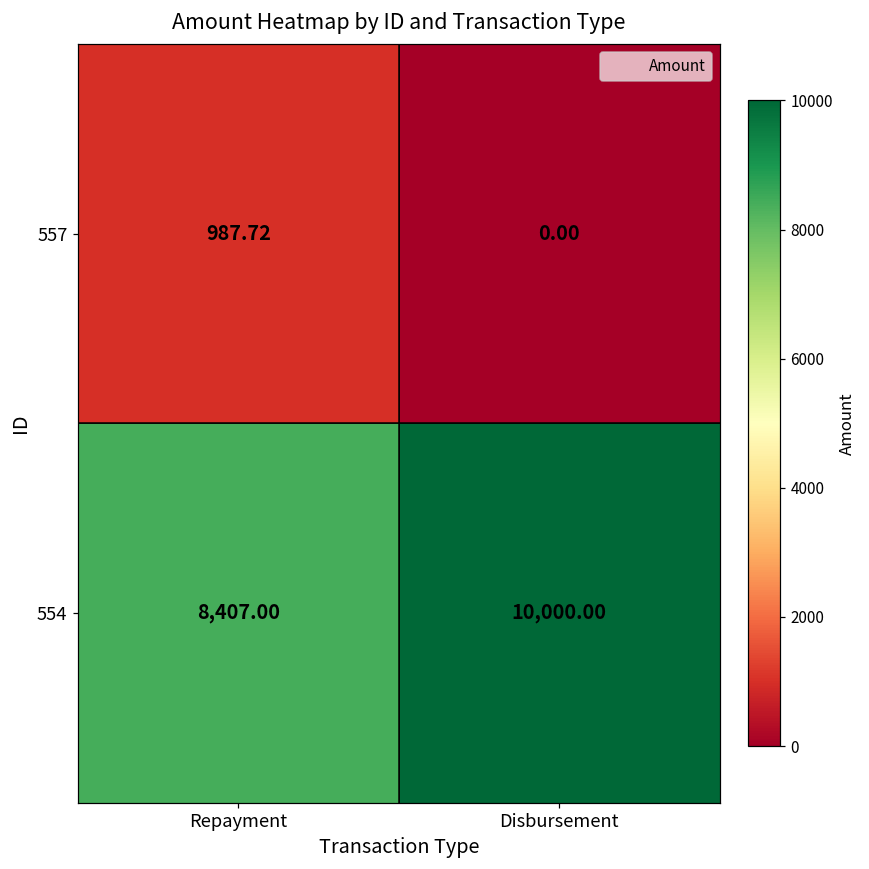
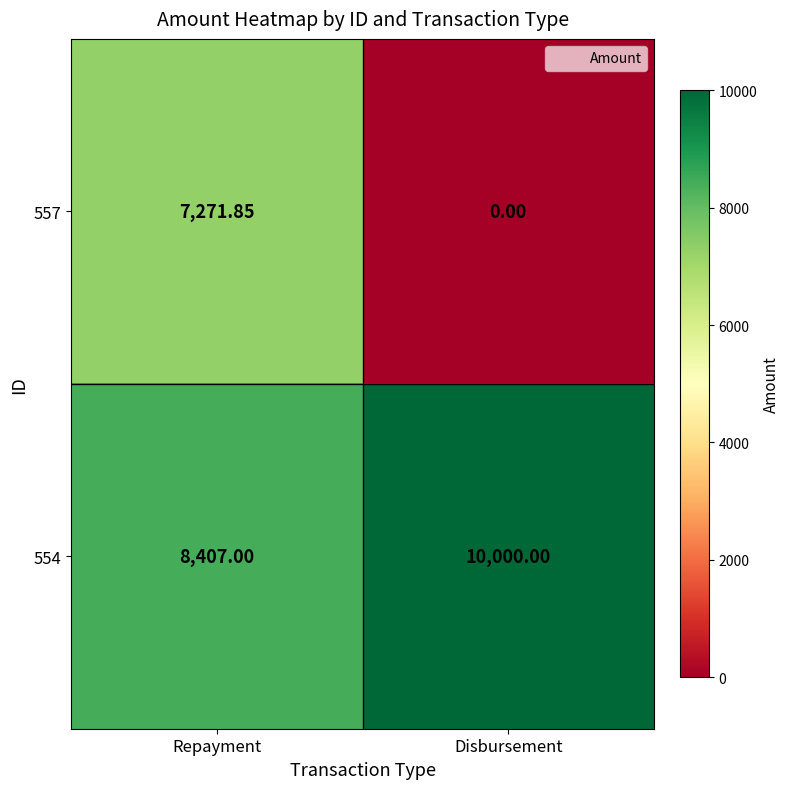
557, Repayment: 987.72 -> 7,271.85
